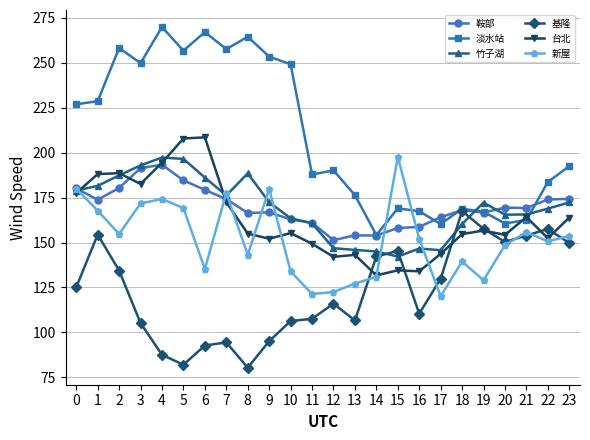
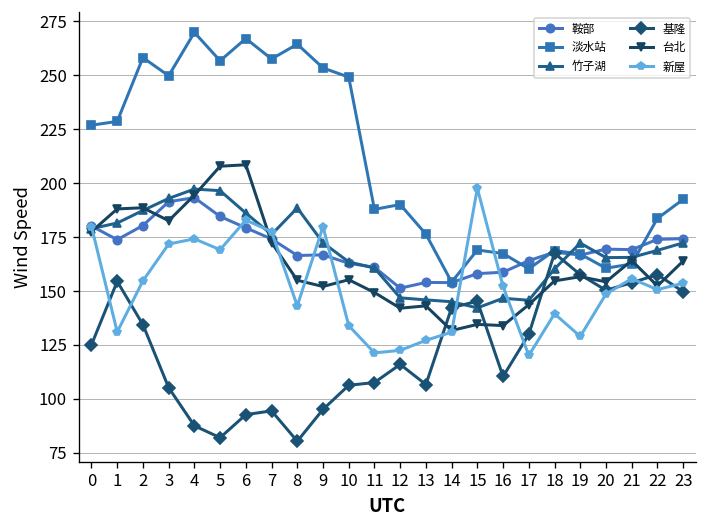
新屋, 1: 168 -> 131
新屋, 6: 135 -> 183
